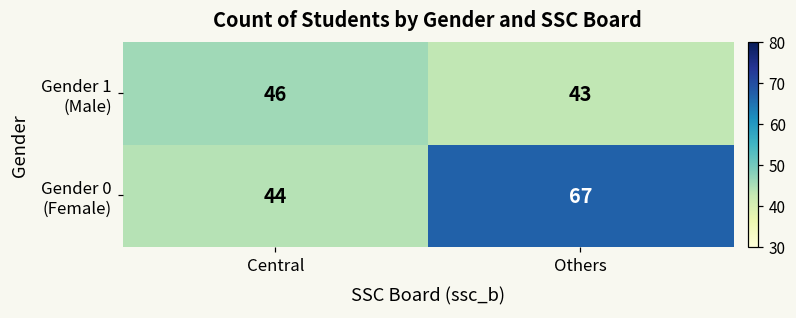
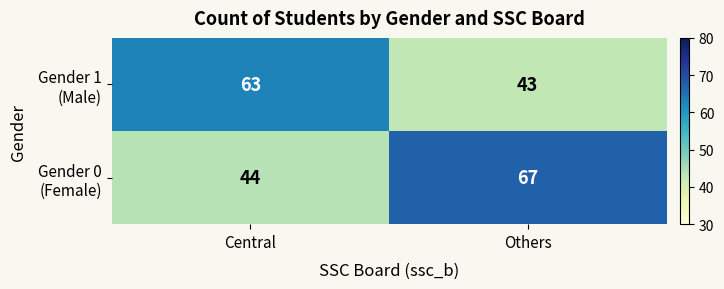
Gender 1 (Male), Central: 46 -> 63
